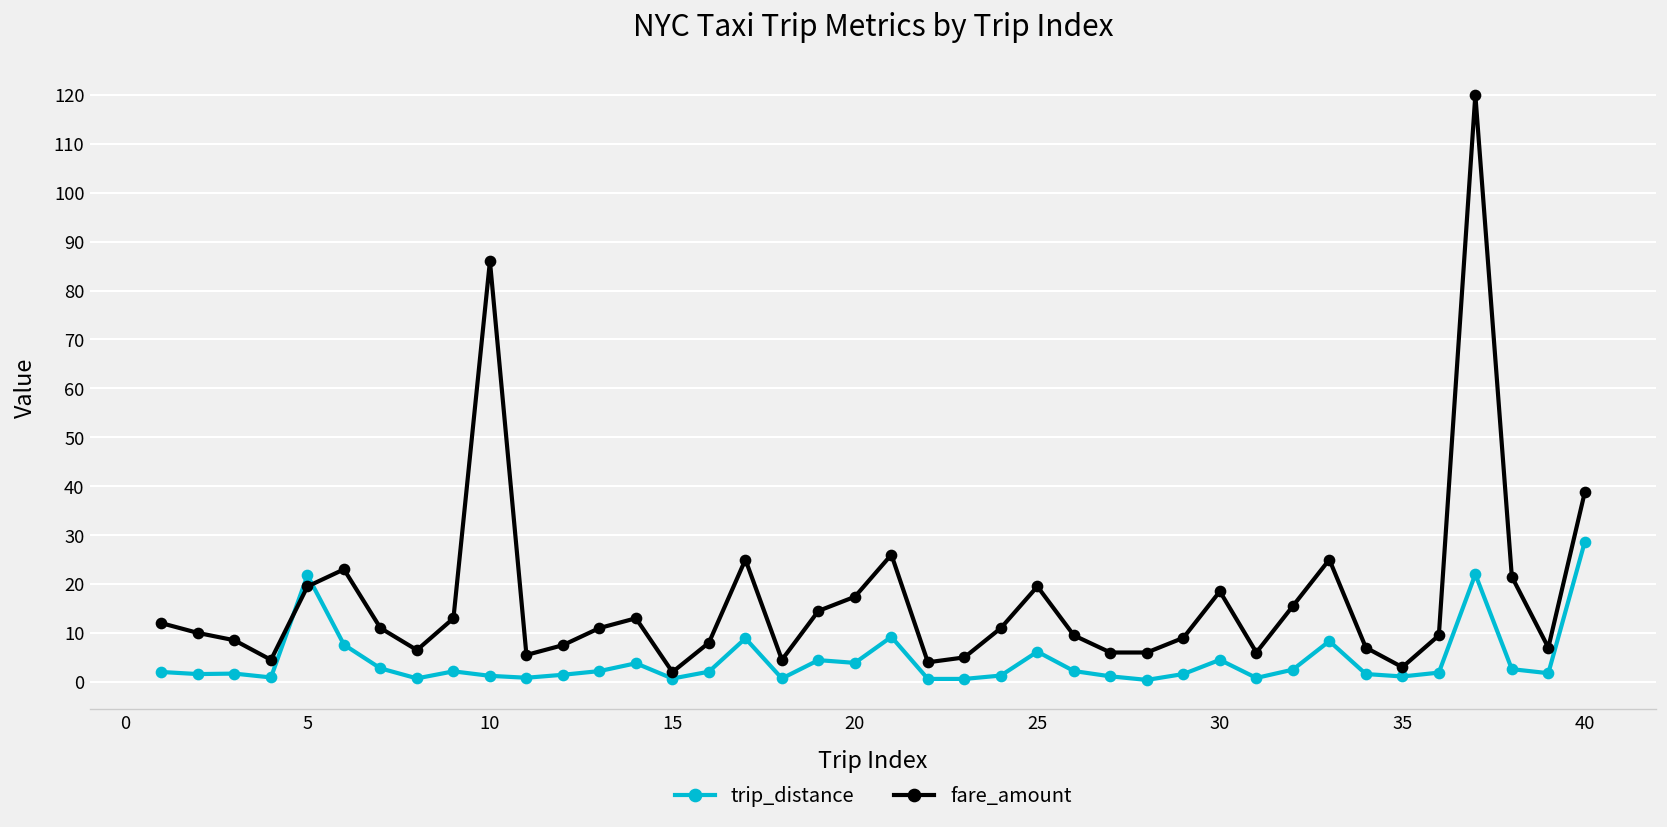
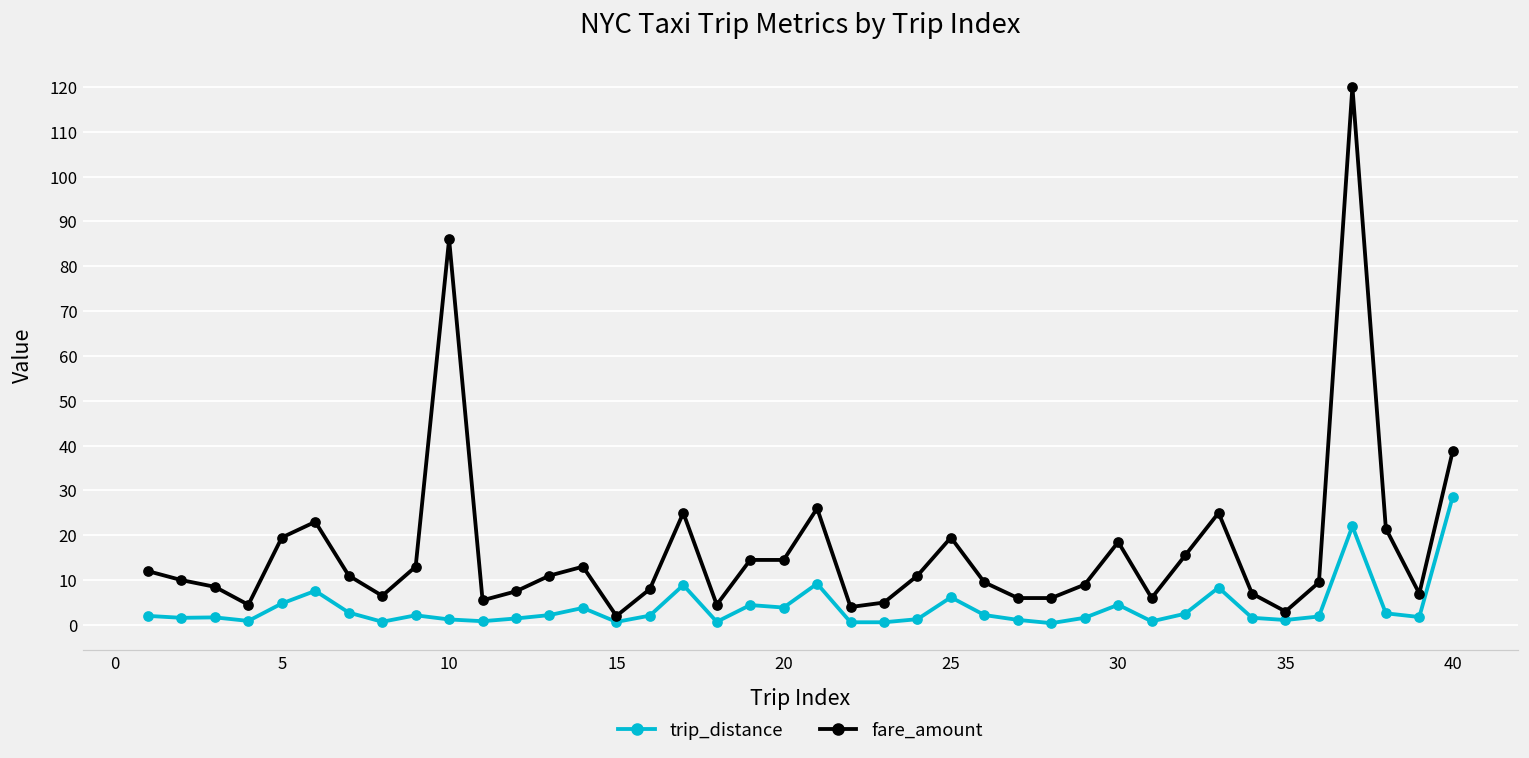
trip_distance, 5: 22 -> 5
fare_amount, 20: 17 -> 15
